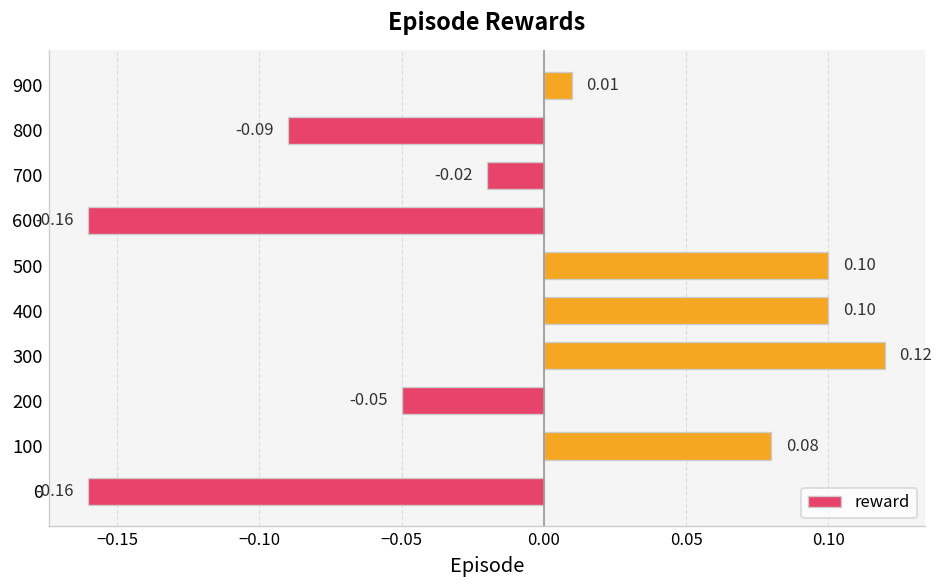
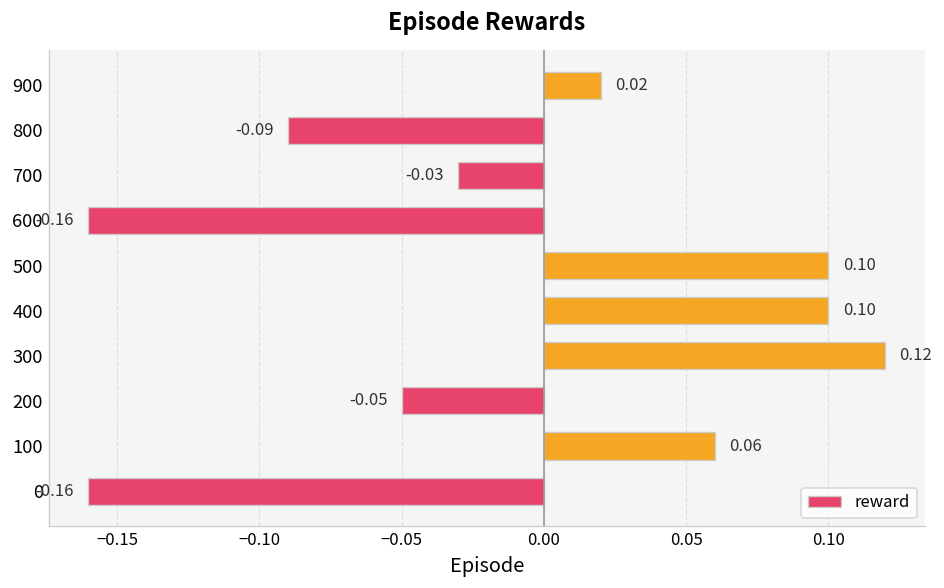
900: 0.01 -> 0.02
700: -0.02 -> -0.03
100: 0.08 -> 0.06
